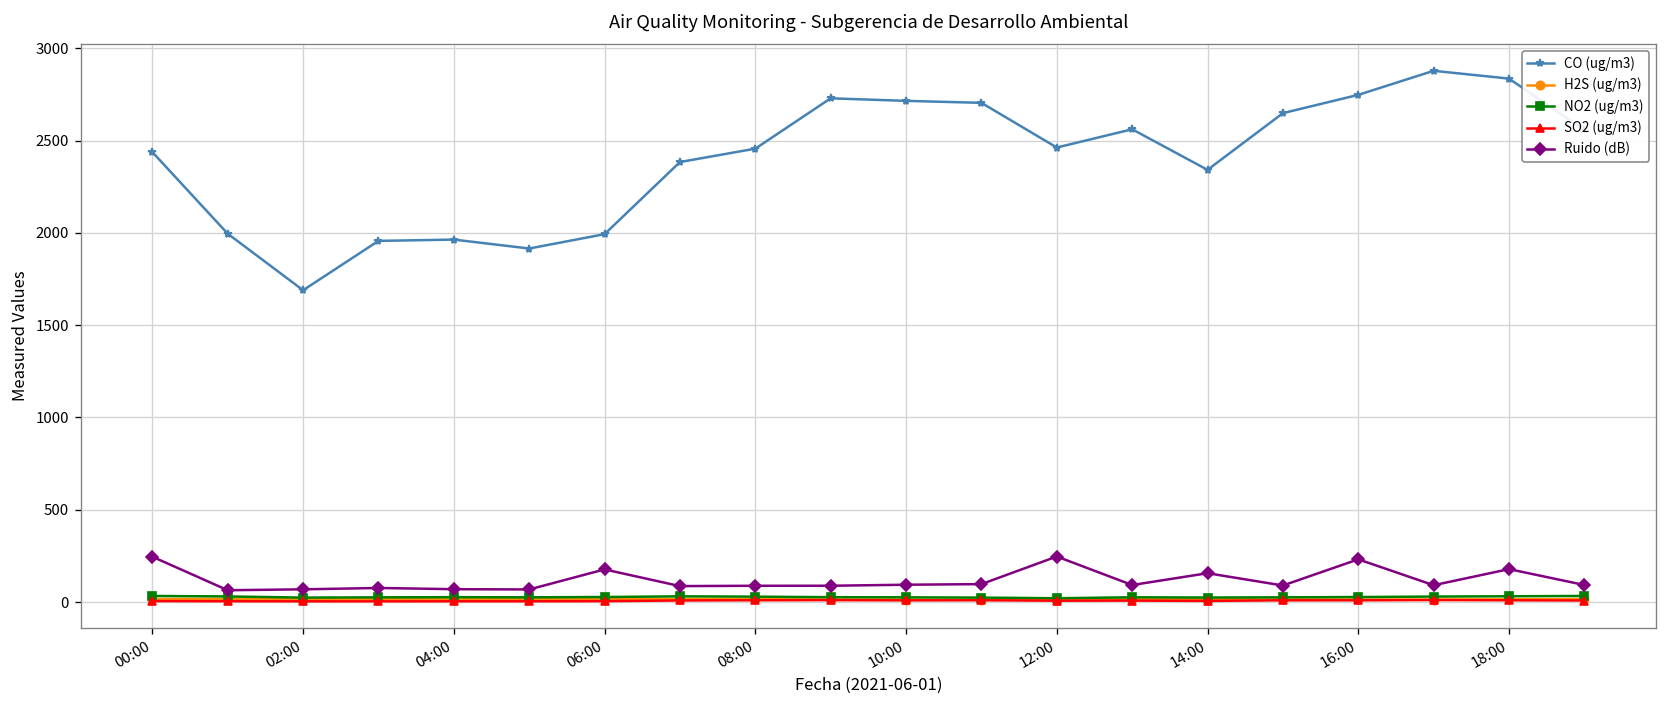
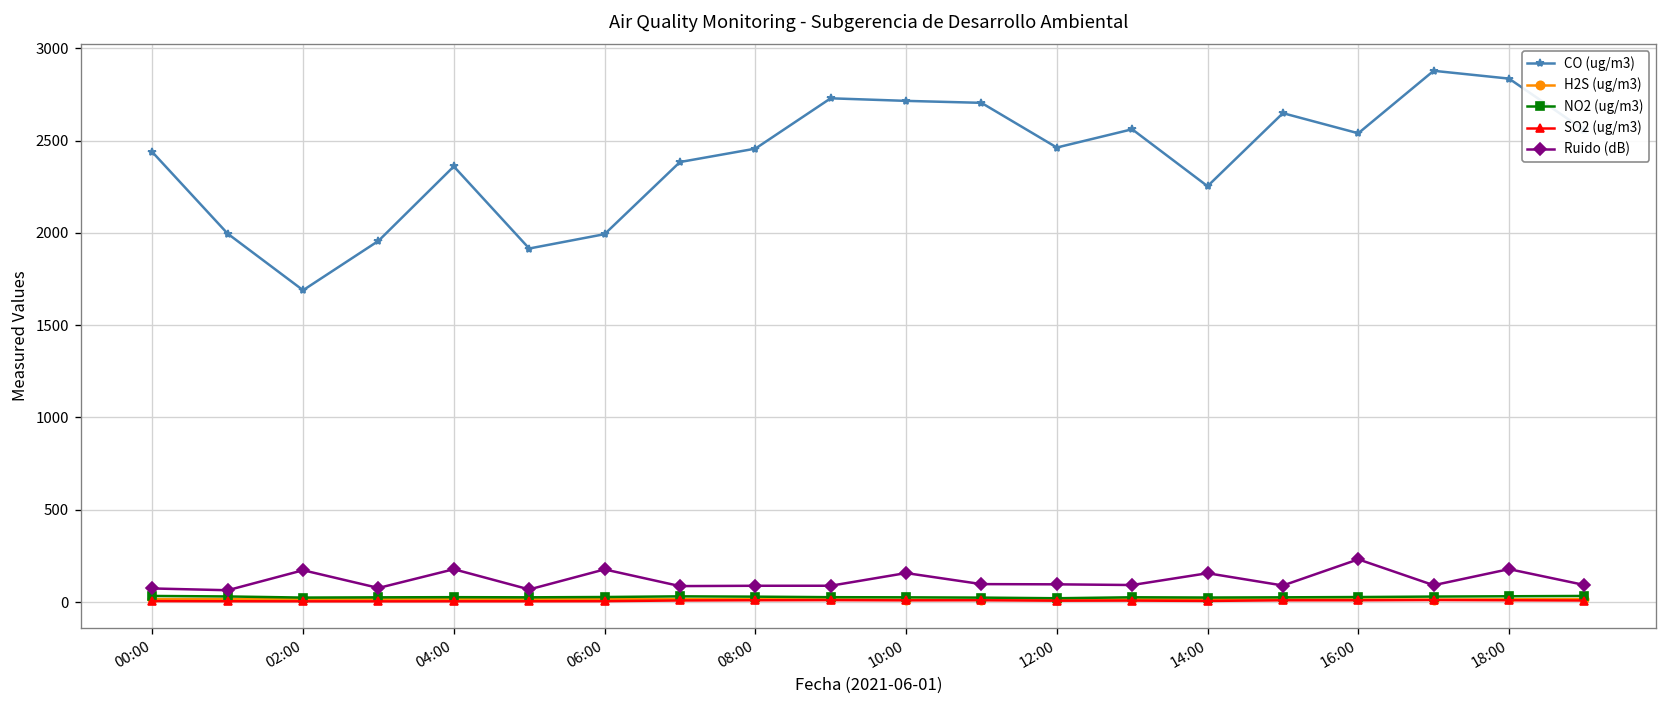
Ruido (dB), 00:00: 250 -> 70
Ruido (dB), 02:00: 70 -> 170
CO (ug/m3), 04:00: 1960 -> 2360
Ruido (dB), 04:00: 70 -> 180
Ruido (dB), 10:00: 90 -> 160
Ruido (dB), 12:00: 250 -> 100
CO (ug/m3), 14:00: 2340 -> 2250
CO (ug/m3), 16:00: 2750 -> 2540
